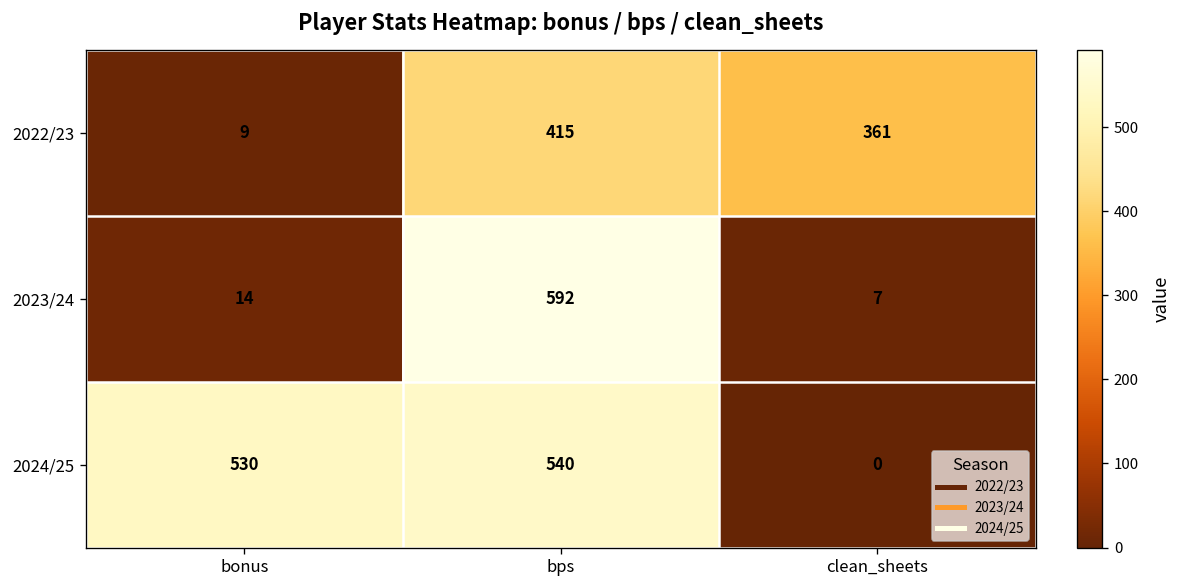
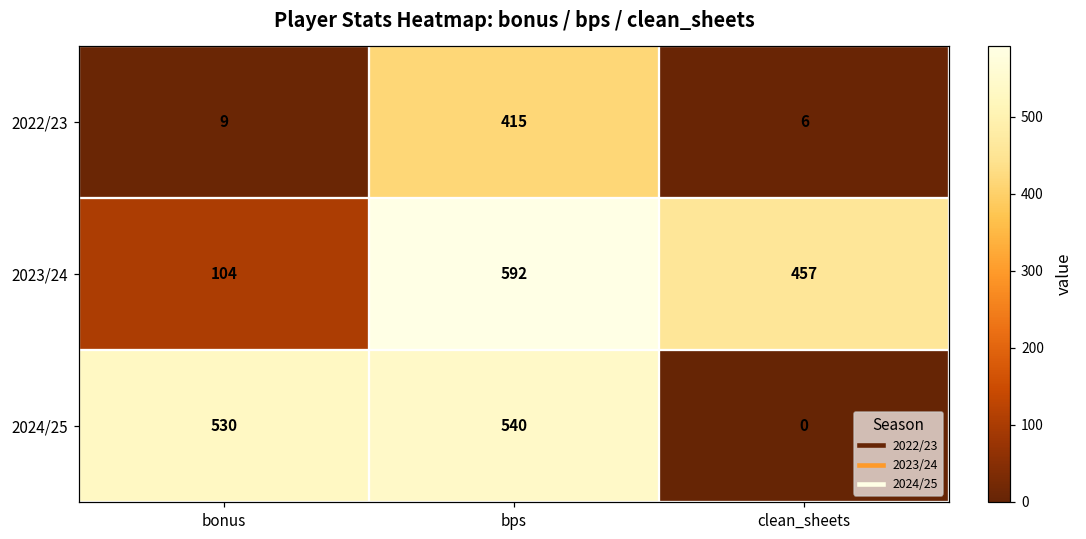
2022/23, clean_sheets: 361 -> 6
2023/24, bonus: 14 -> 104
2023/24, clean_sheets: 7 -> 457
